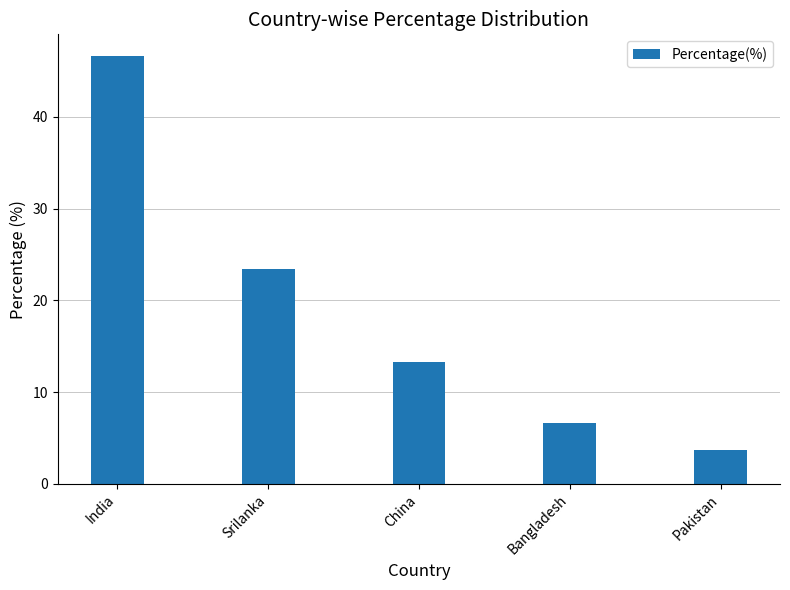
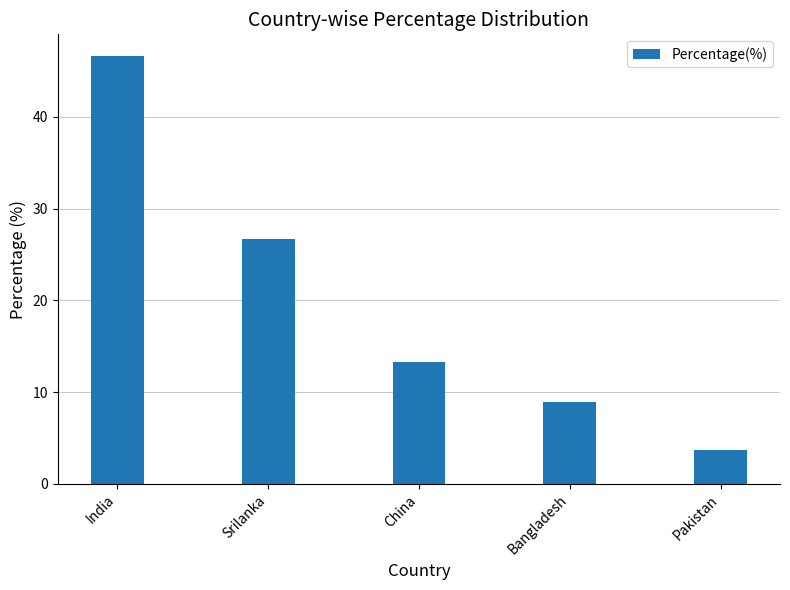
Srilanka: 23 -> 27
Bangladesh: 7 -> 9
